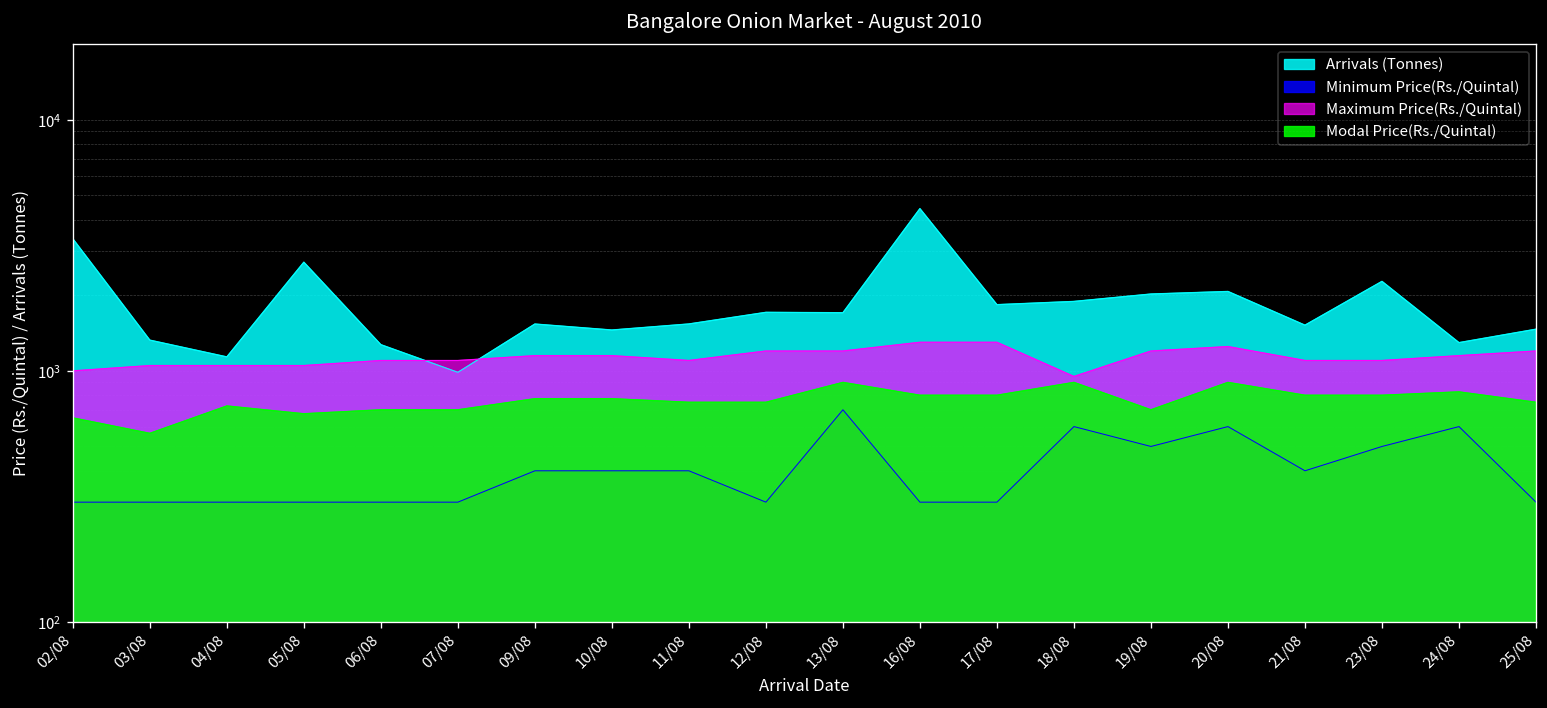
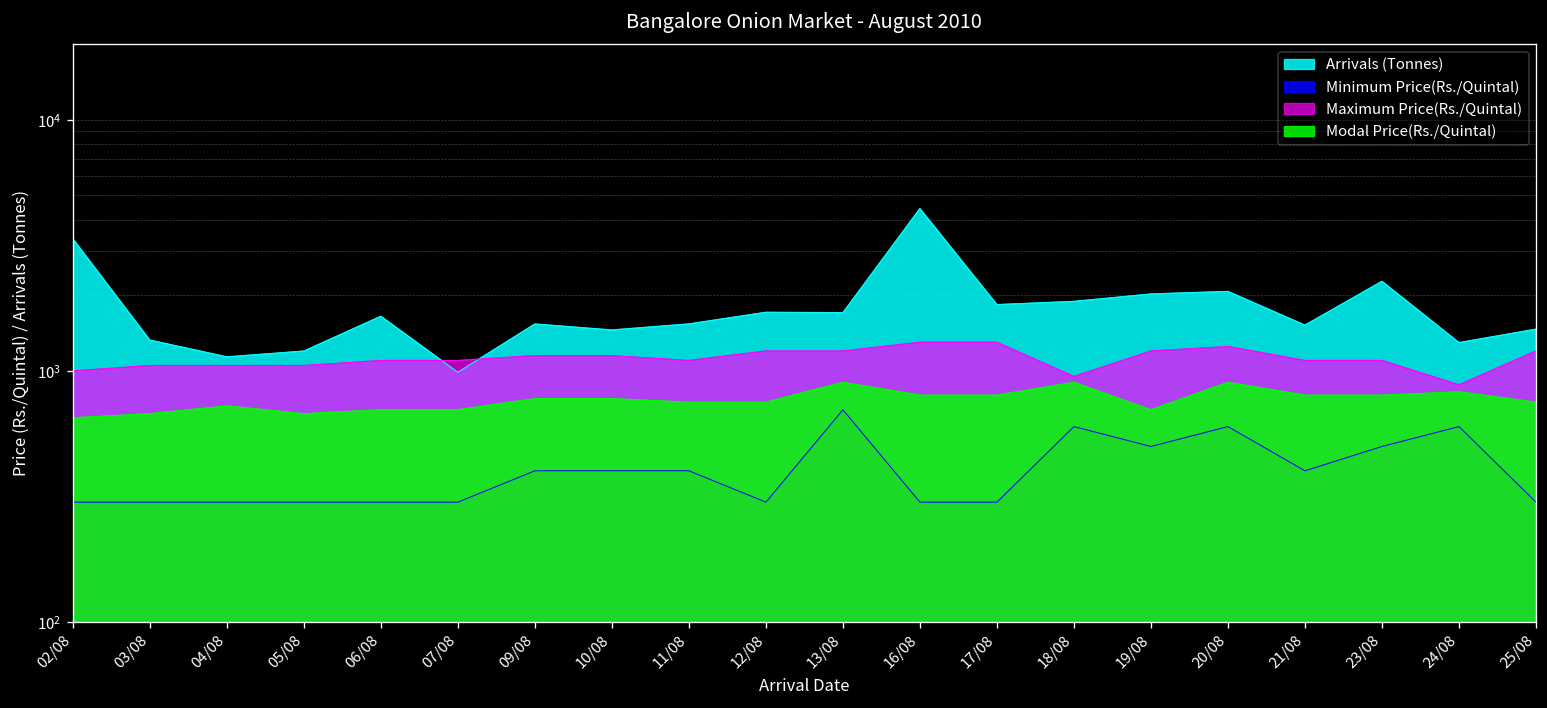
Modal Price(Rs./Quintal), 03/08: 560 -> 680
Arrivals (Tonnes), 05/08: 2700 -> 1200
Arrivals (Tonnes), 06/08: 1300 -> 1700
Maximum Price(Rs./Quintal), 24/08: 1200 -> 880
